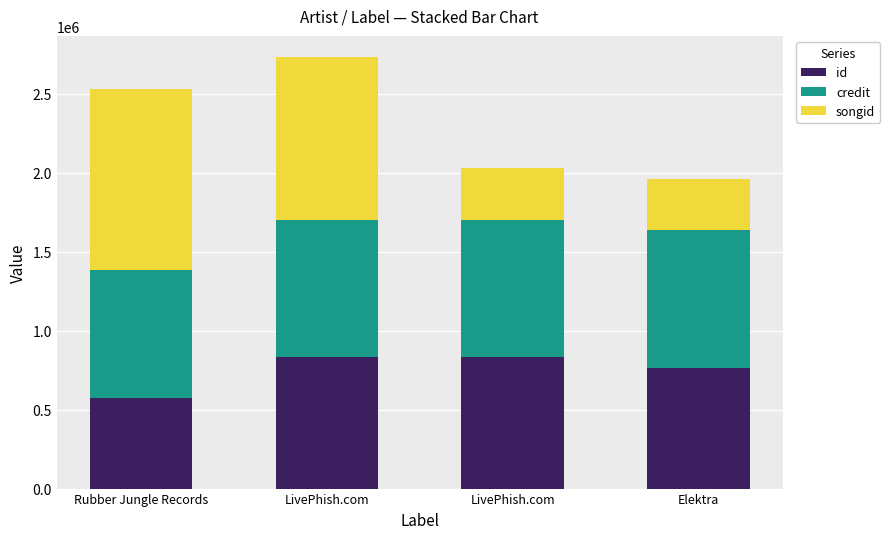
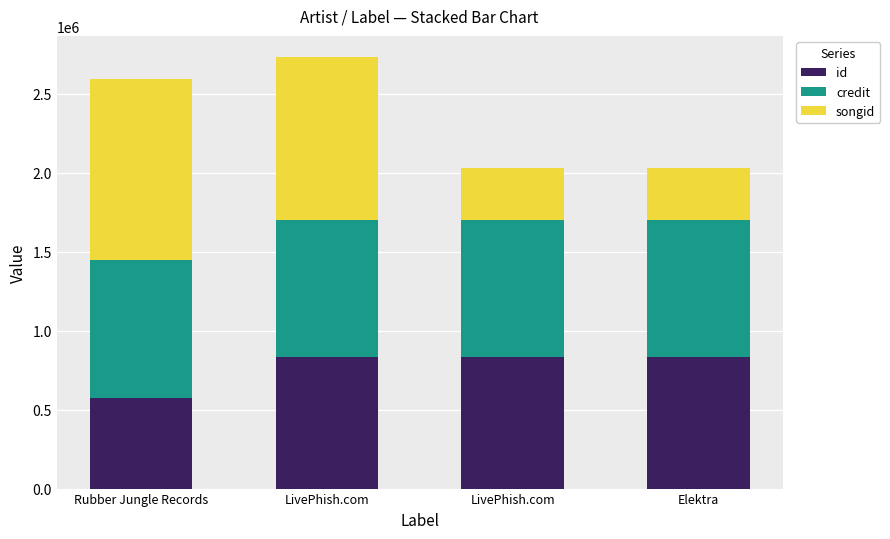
credit, Rubber Jungle Records: 810000 -> 870000
id, Elektra: 770000 -> 830000
